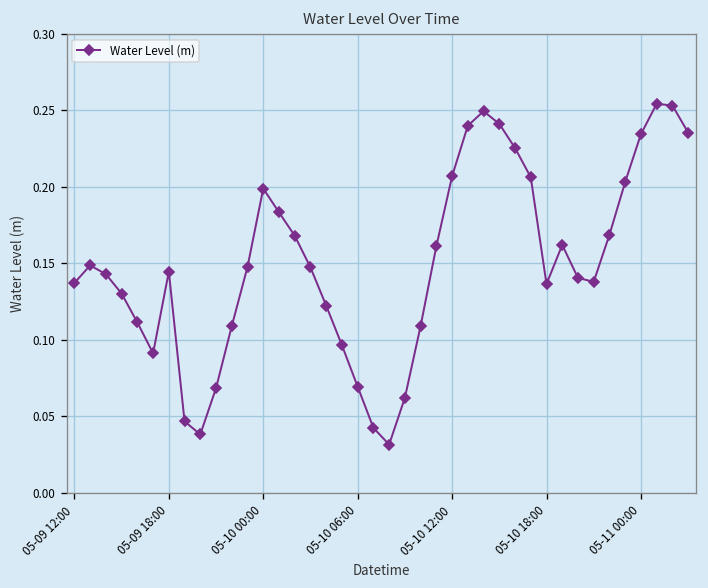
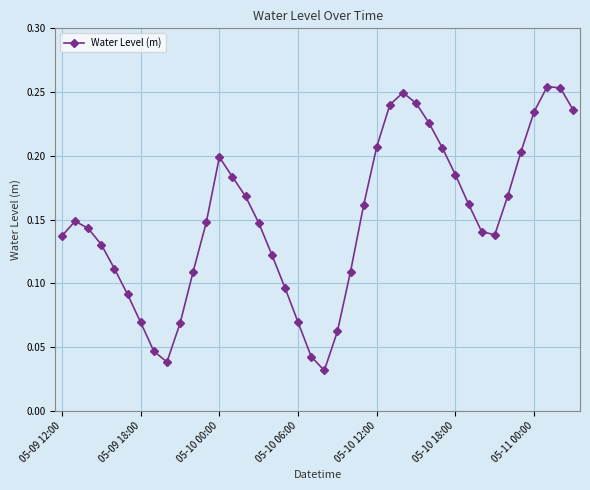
05-09 18:00: 0.145 -> 0.069
05-10 18:00: 0.137 -> 0.185
